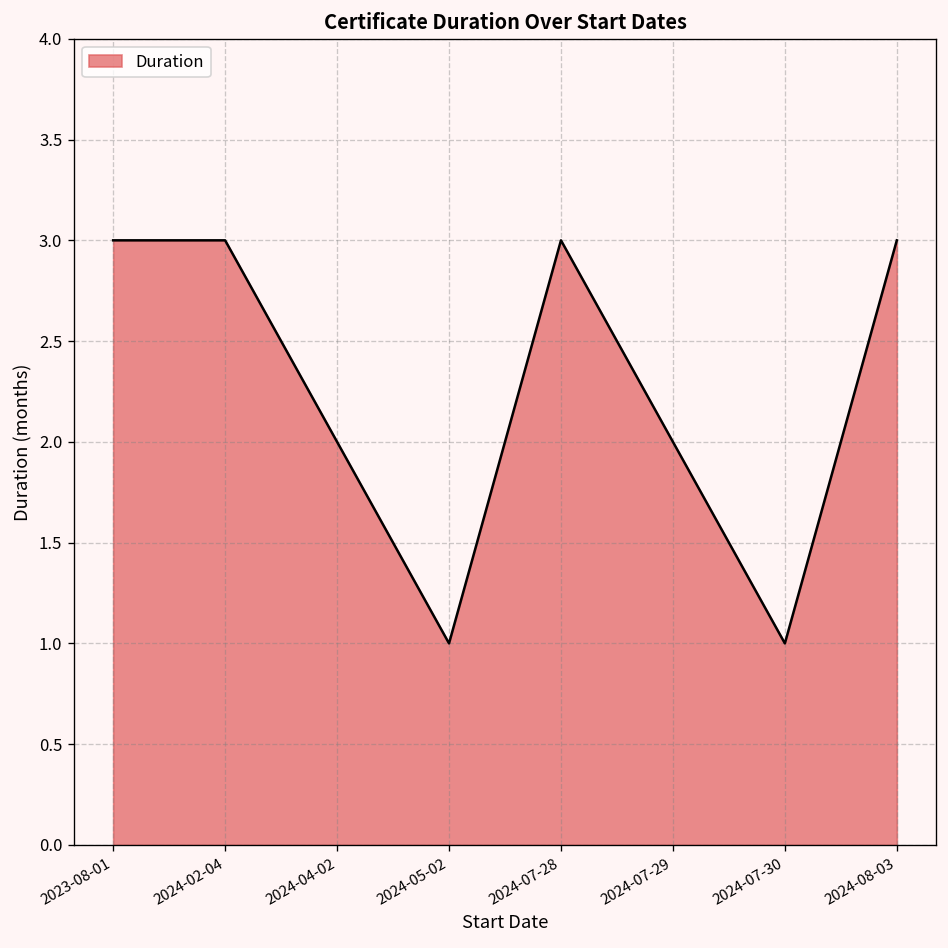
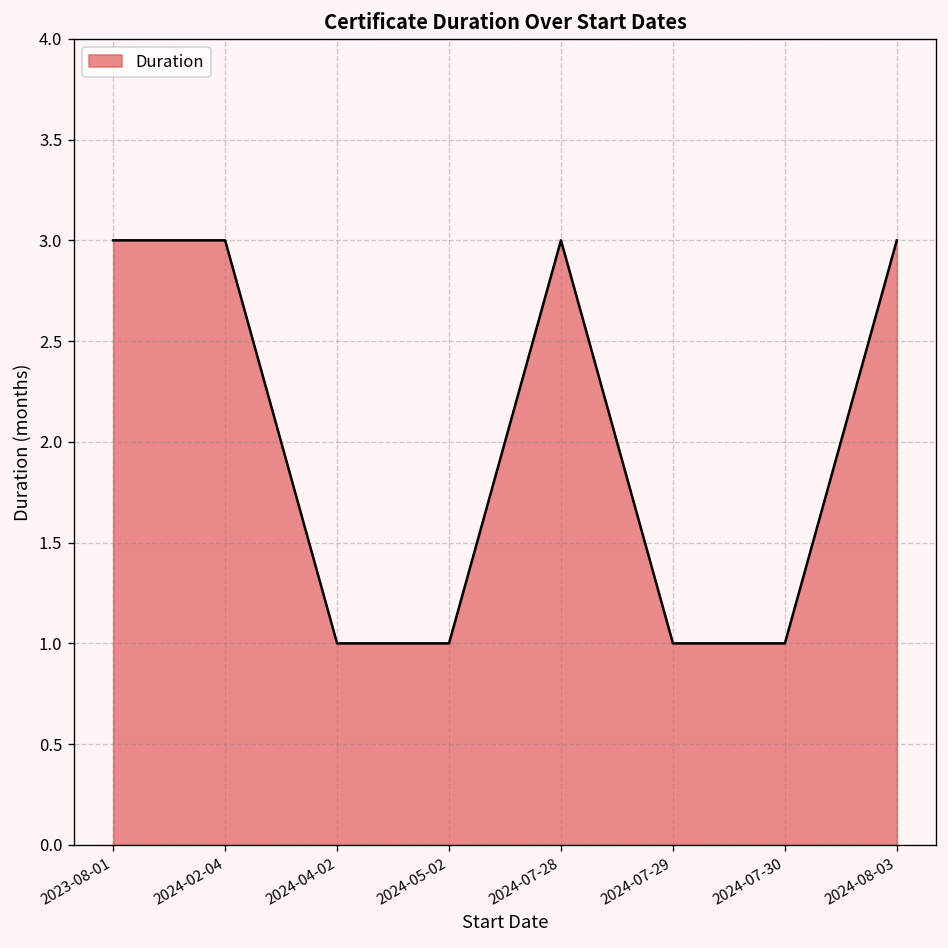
2024-04-02: 2 -> 1
2024-07-29: 2 -> 1
